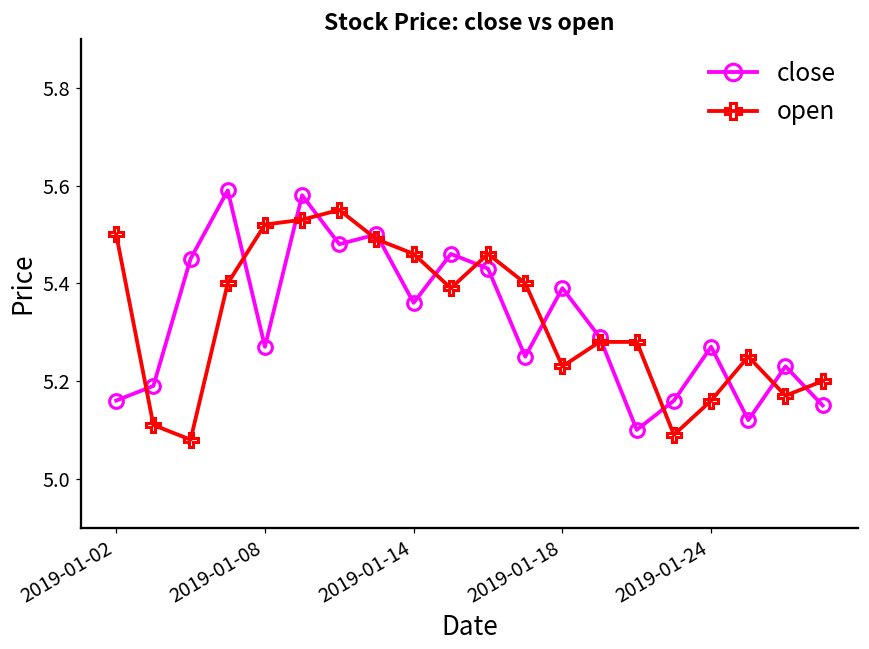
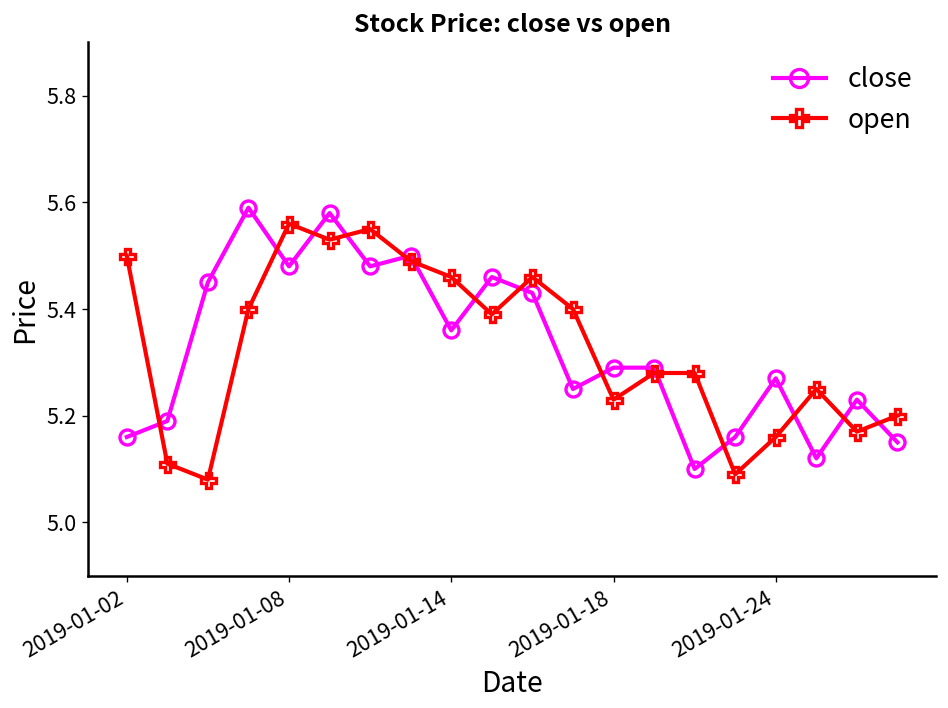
close, 2019-01-08: 5.27 -> 5.48
open, 2019-01-08: 5.52 -> 5.56
close, 2019-01-18: 5.39 -> 5.29
